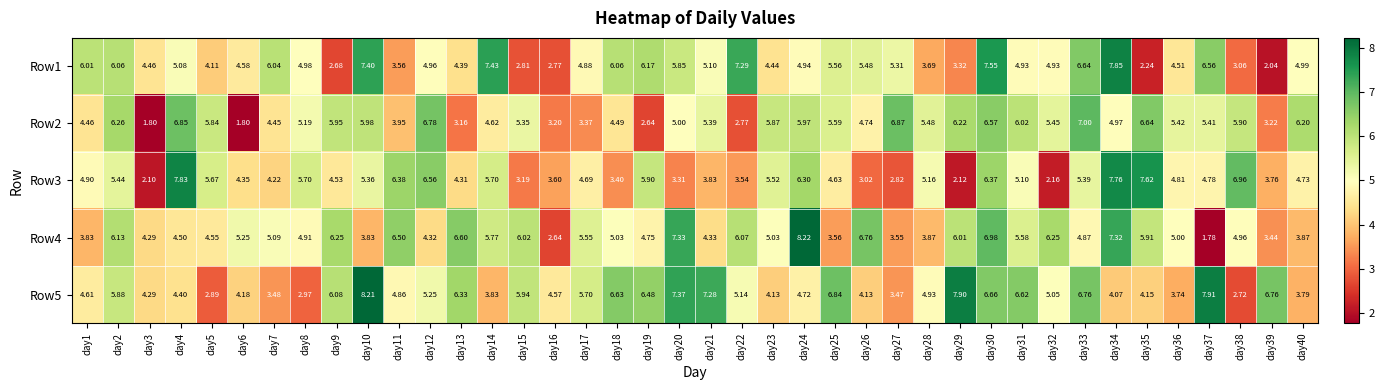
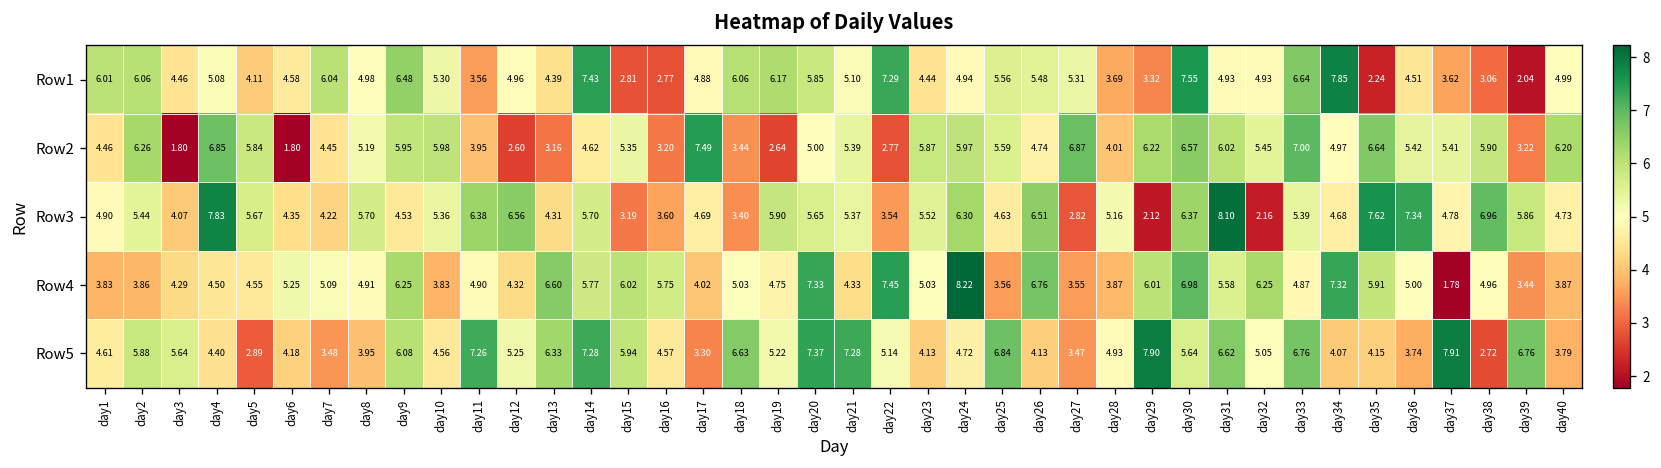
Row1, day9: 2.68 -> 6.48
Row1, day10: 7.40 -> 5.30
Row1, day37: 6.56 -> 3.62
Row2, day12: 6.78 -> 2.60
Row2, day17: 3.37 -> 7.49
Row2, day18: 4.49 -> 3.44
Row2, day28: 5.48 -> 4.01
Row3, day3: 2.10 -> 4.07
Row3, day20: 3.31 -> 5.65
Row3, day21: 3.83 -> 5.37
Row3, day26: 3.02 -> 6.51
Row3, day31: 5.10 -> 8.10
Row3, day34: 7.76 -> 4.68
Row3, day36: 4.81 -> 7.34
Row3, day39: 3.76 -> 5.86
Row4, day2: 6.13 -> 3.86
Row4, day11: 6.50 -> 4.90
Row4, day16: 2.64 -> 5.75
Row4, day17: 5.55 -> 4.02
Row4, day22: 6.07 -> 7.45
Row5, day3: 4.29 -> 5.64
Row5, day8: 2.97 -> 3.95
Row5, day10: 8.21 -> 4.56
Row5, day11: 4.86 -> 7.26
Row5, day14: 3.83 -> 7.28
Row5, day17: 5.70 -> 3.30
Row5, day19: 6.48 -> 5.22
Row5, day30: 6.66 -> 5.64
